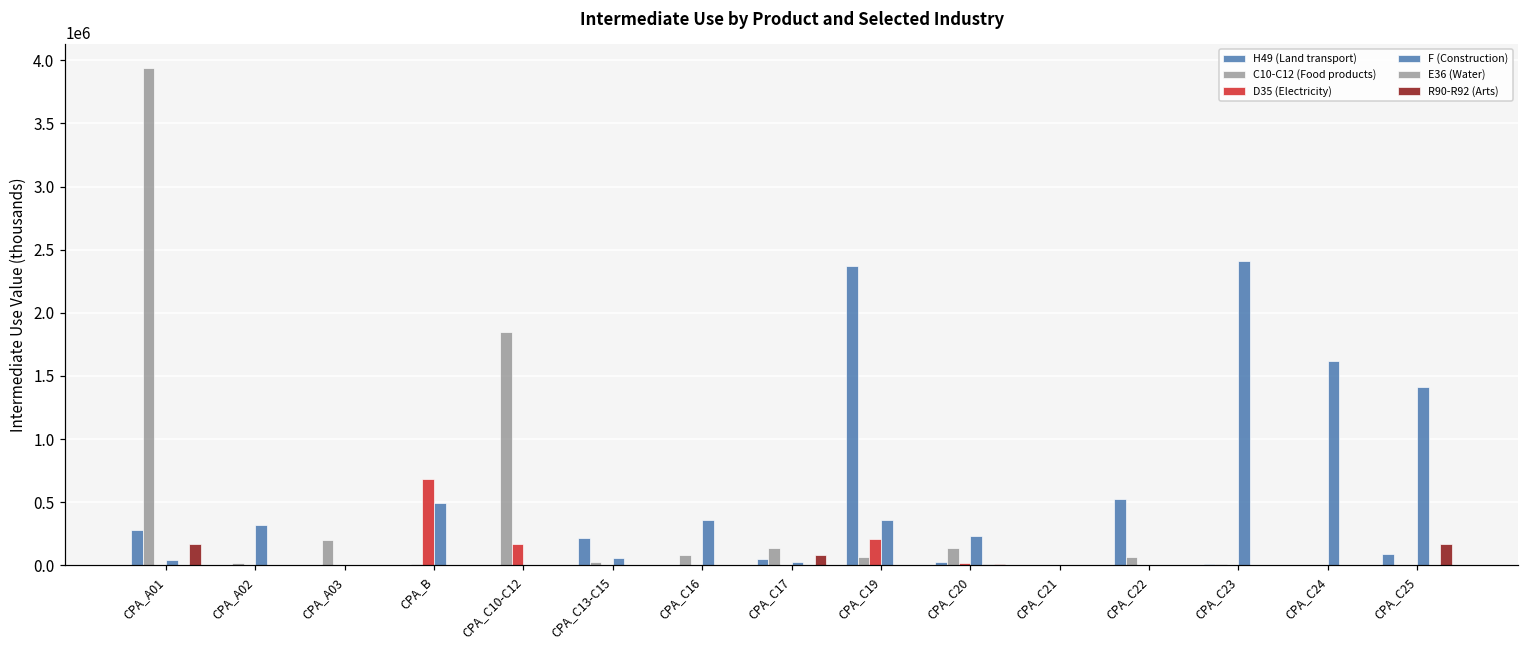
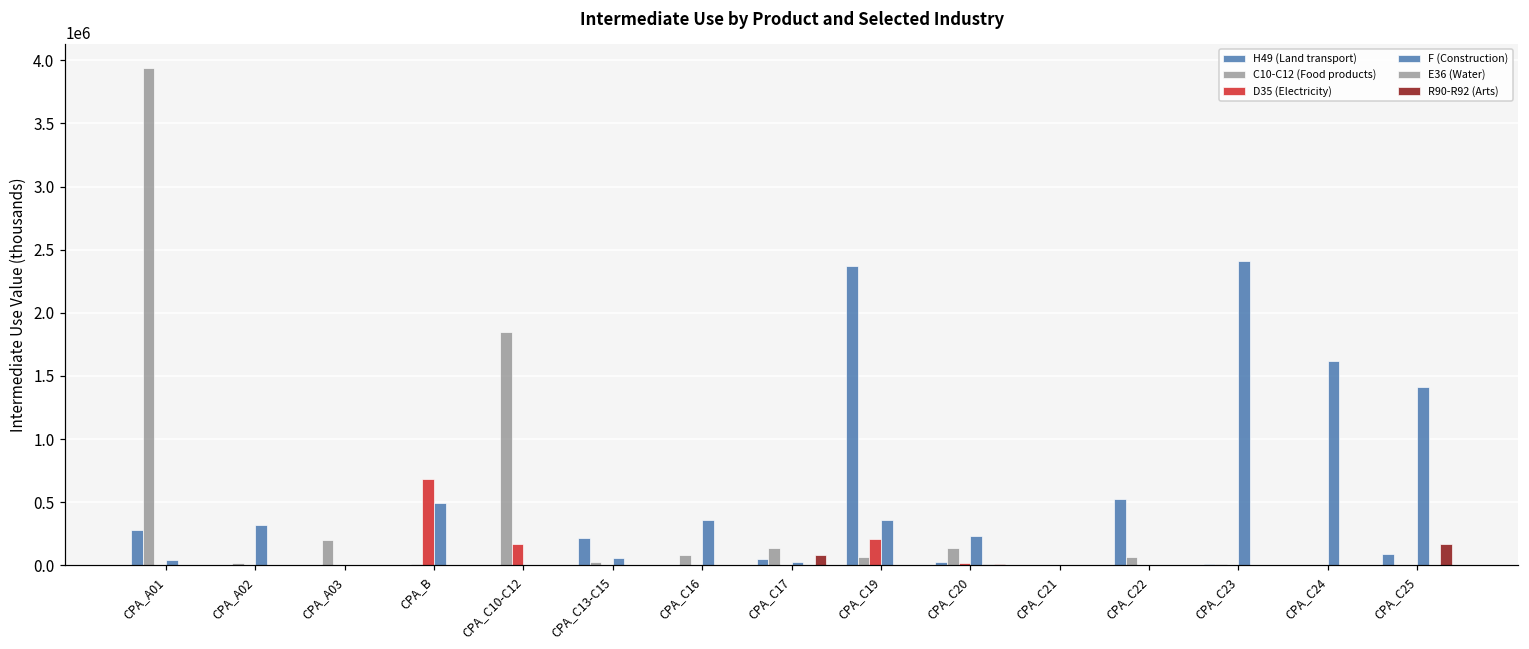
R90-R92 (Arts), CPA_A01: 170000 -> 0
